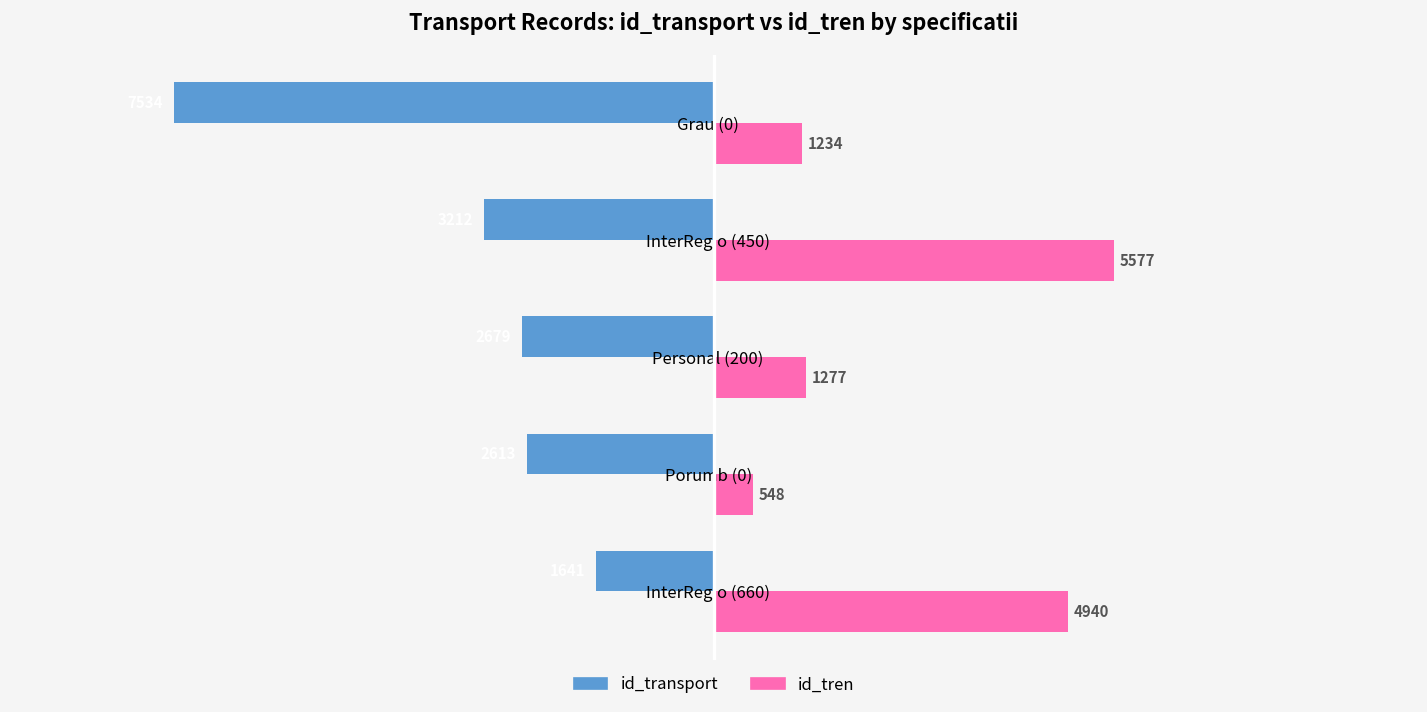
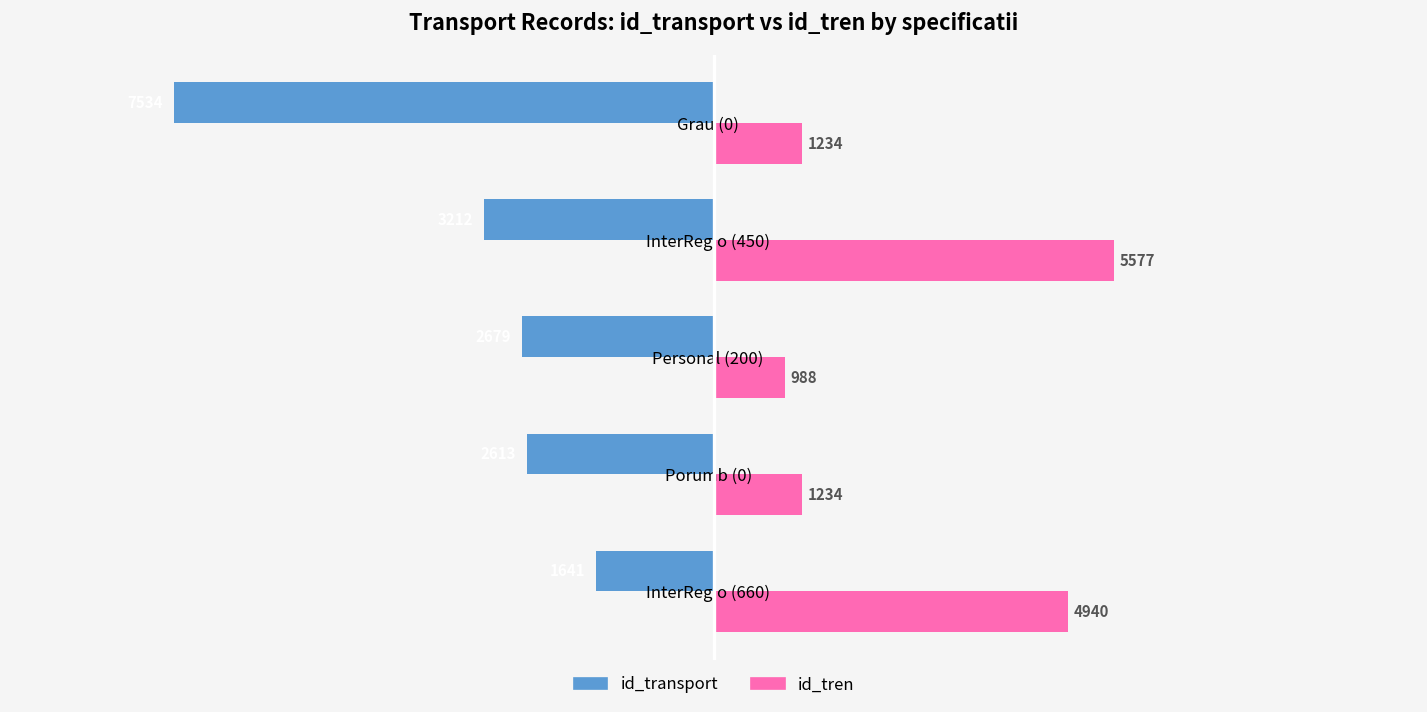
id_tren, Personal (200): 1277 -> 988
id_tren, Porumb (0): 548 -> 1234
